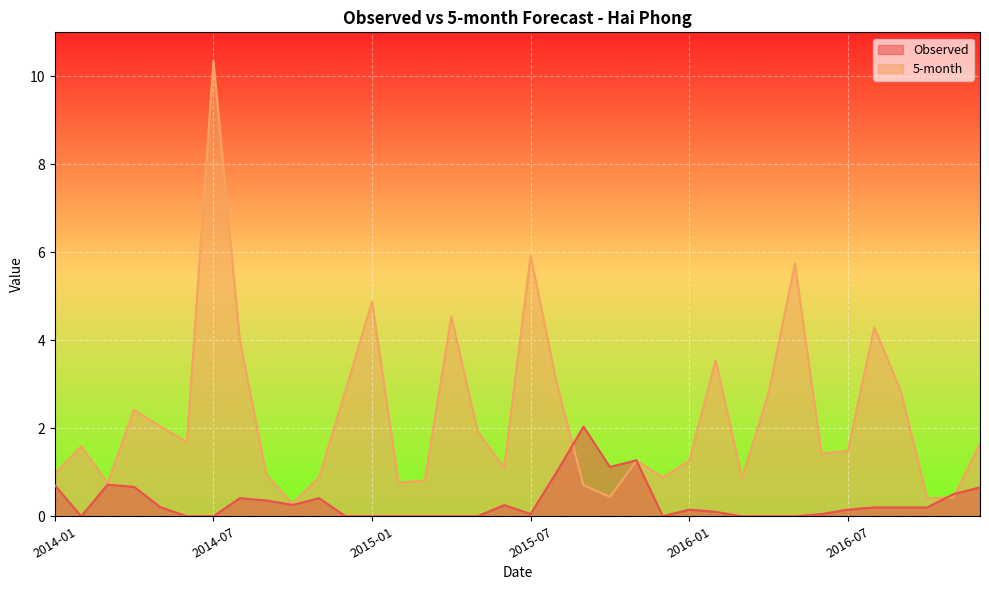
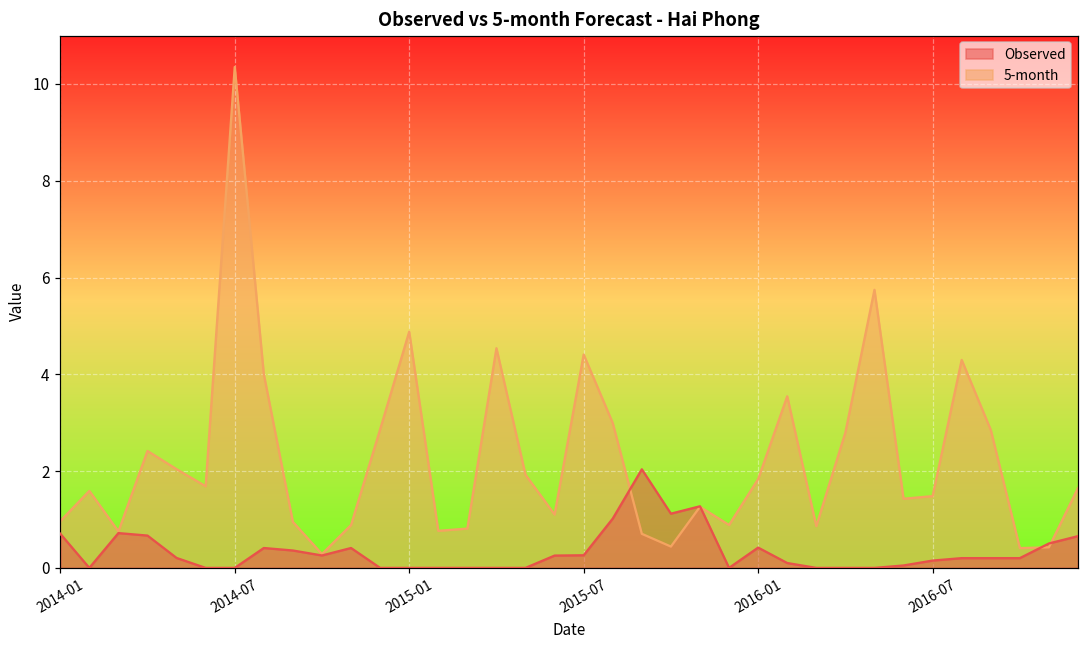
Observed, 2015-07: 0.1 -> 0.3
5-month, 2015-07: 5.9 -> 4.4
Observed, 2016-01: 0.2 -> 0.4
5-month, 2016-01: 1.3 -> 1.8
